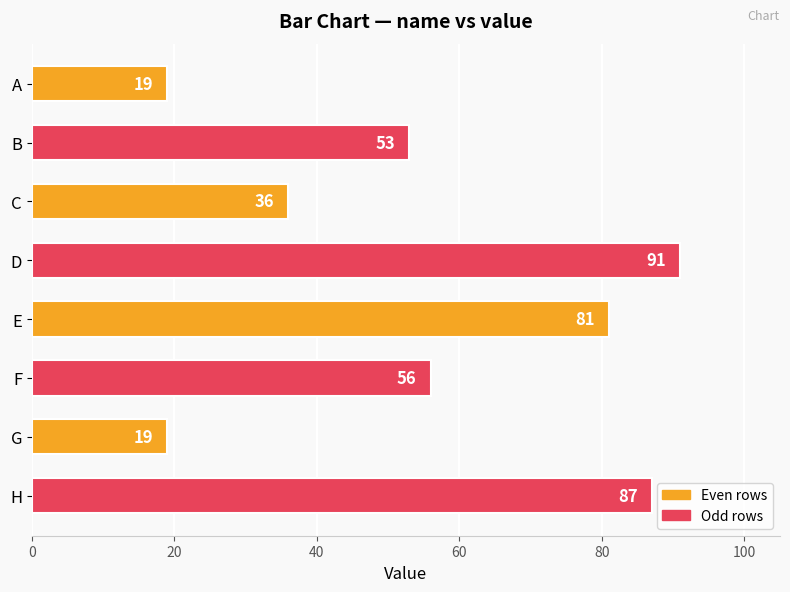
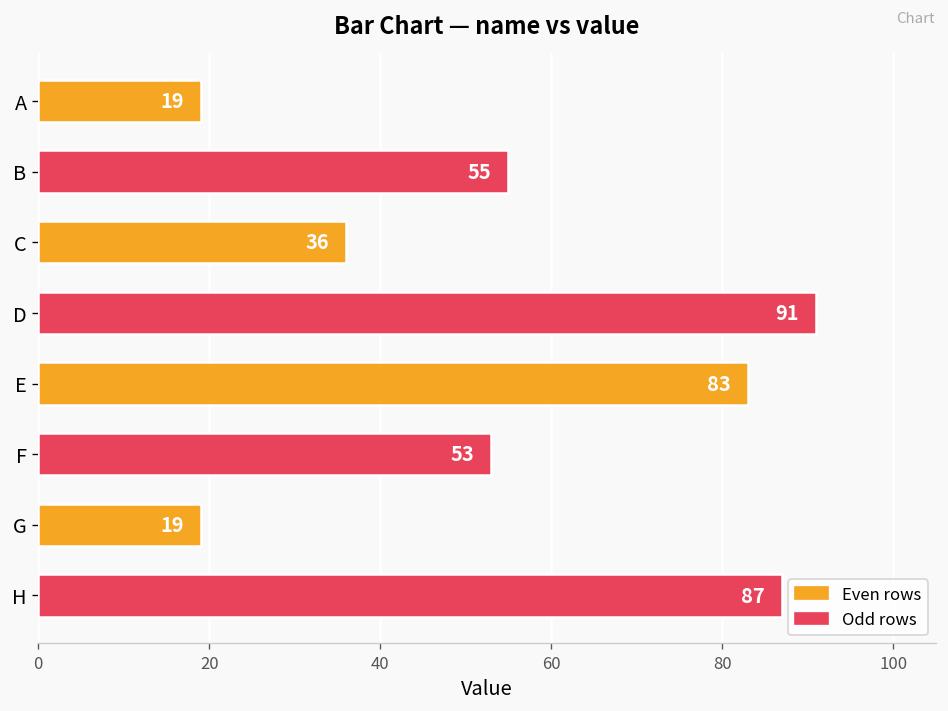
B: 53 -> 55
E: 81 -> 83
F: 56 -> 53
